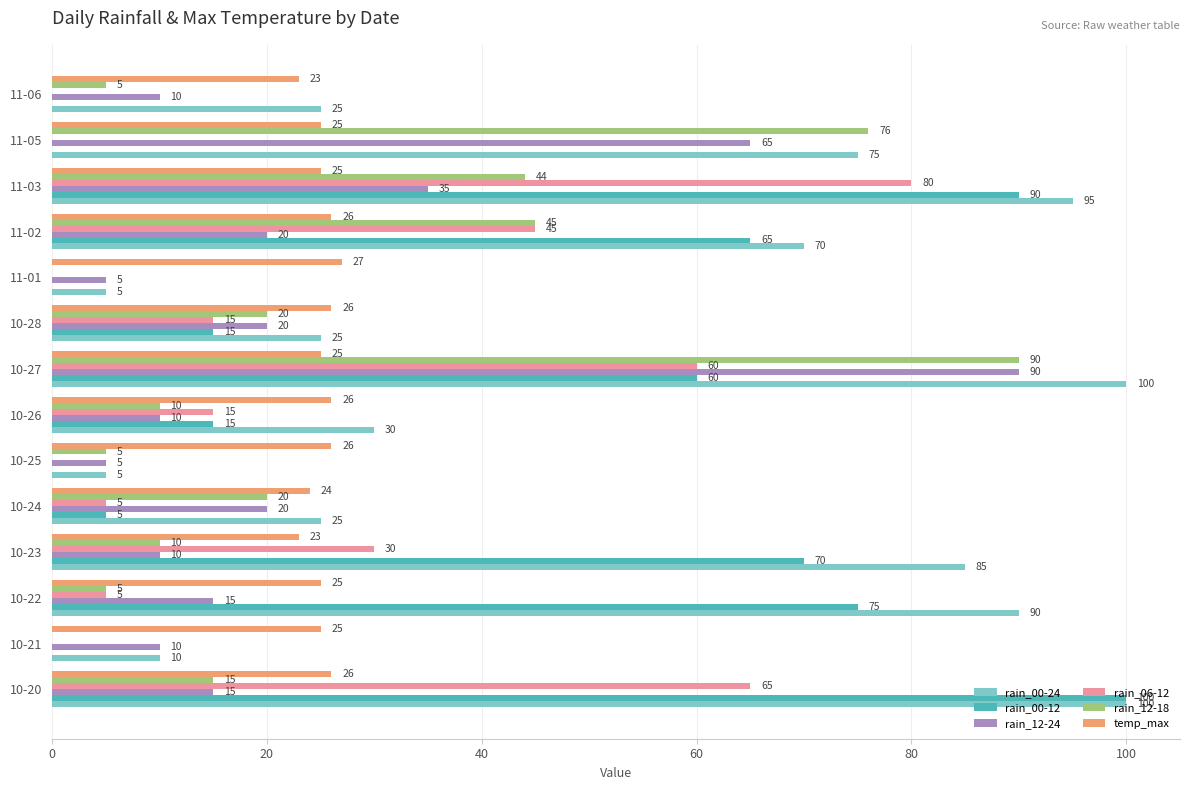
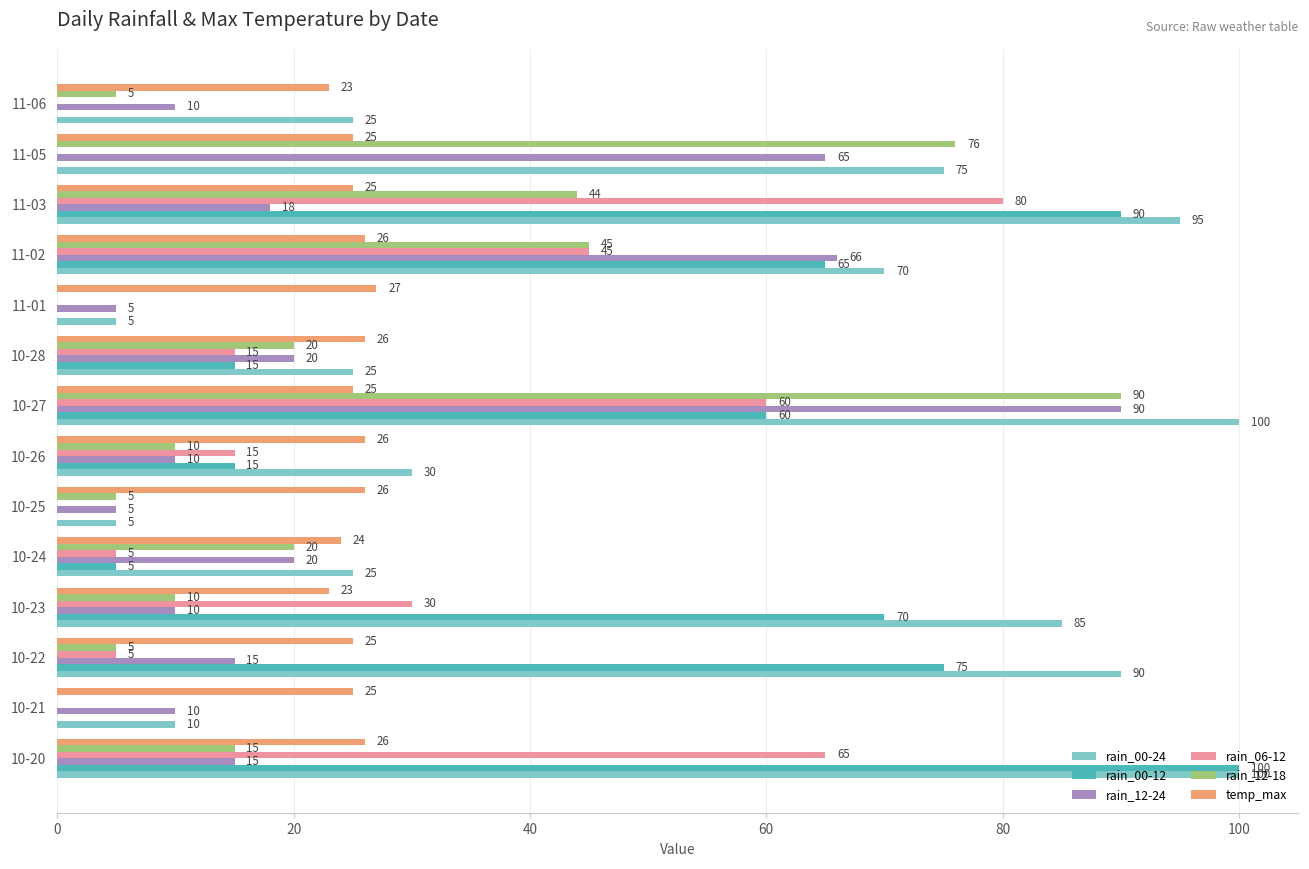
rain_12-24, 11-03: 35 -> 18
rain_12-24, 11-02: 20 -> 66
